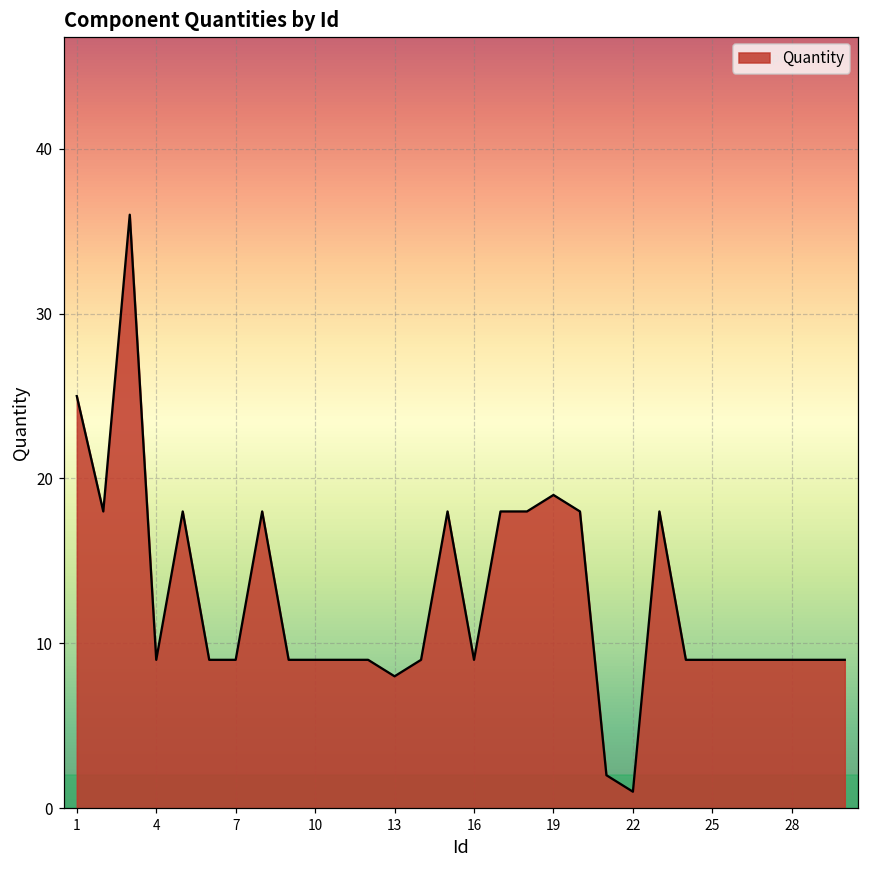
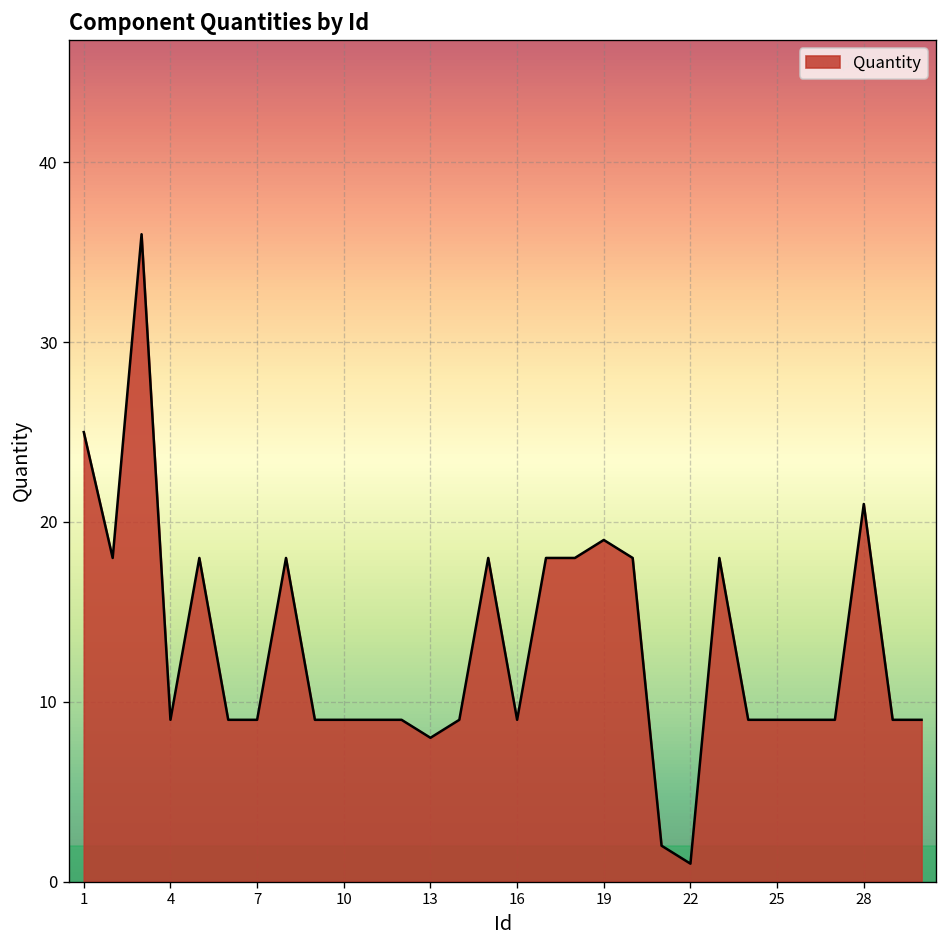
28: 9 -> 21
